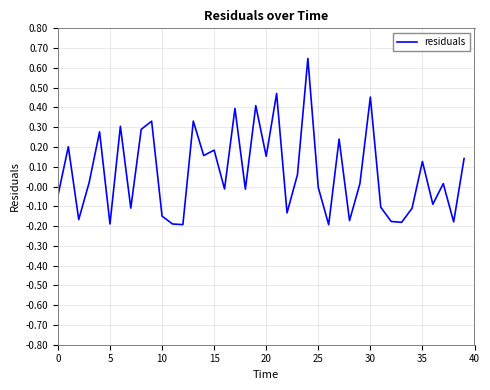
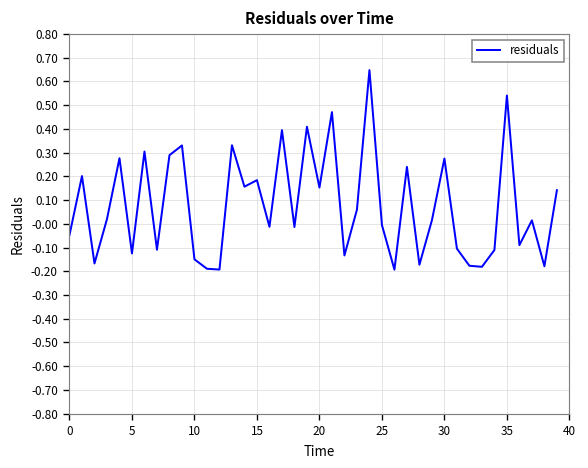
5: -0.19 -> -0.12
30: 0.45 -> 0.28
35: 0.13 -> 0.54
